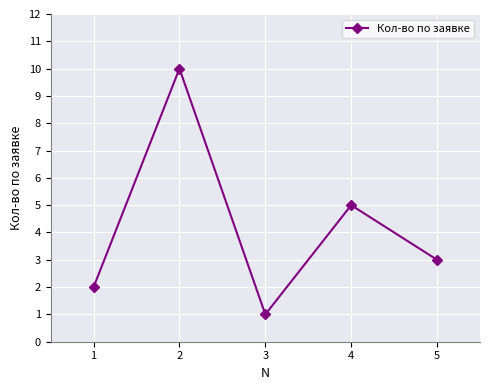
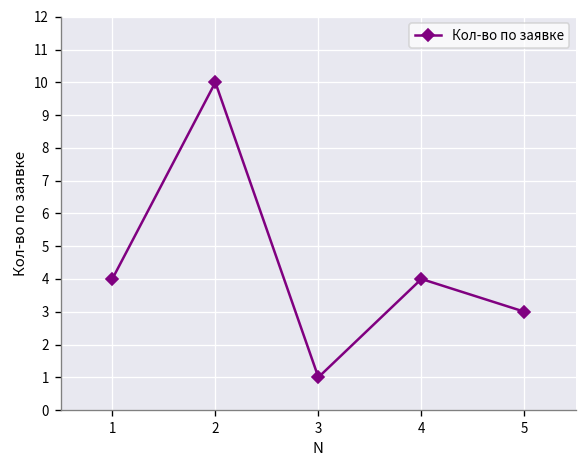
1: 2 -> 4
4: 5 -> 4
